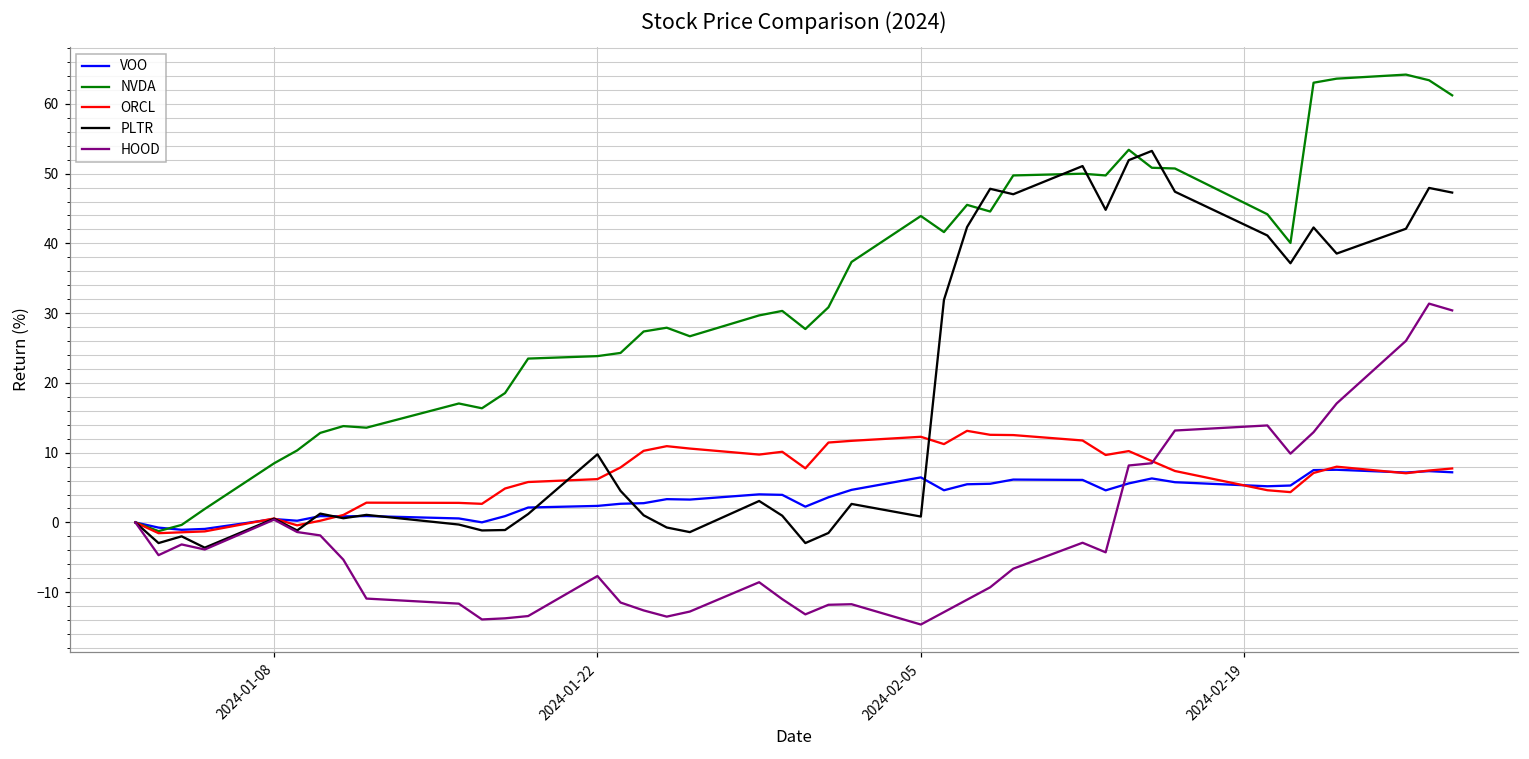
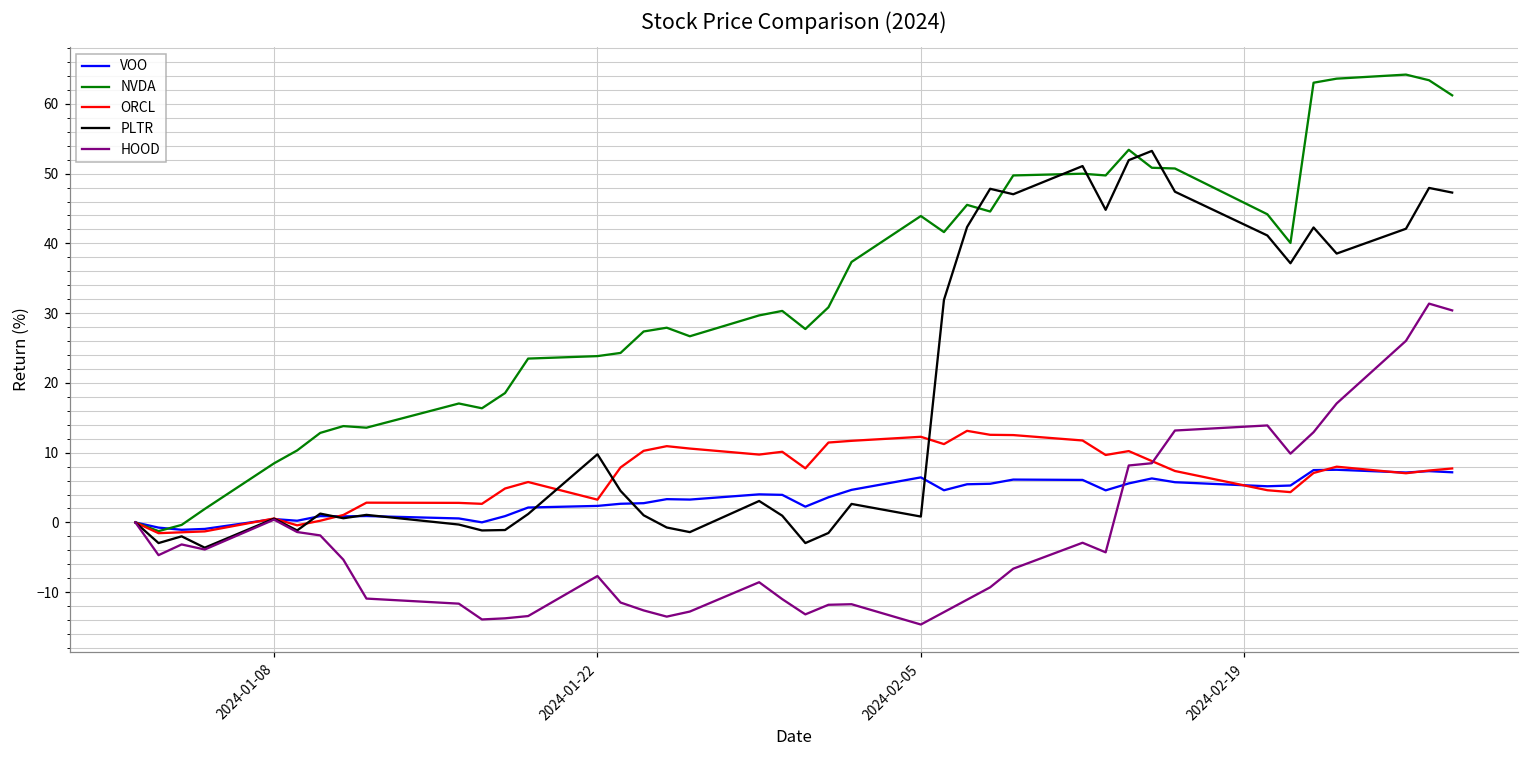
ORCL, 2024-01-22: 6 -> 3
